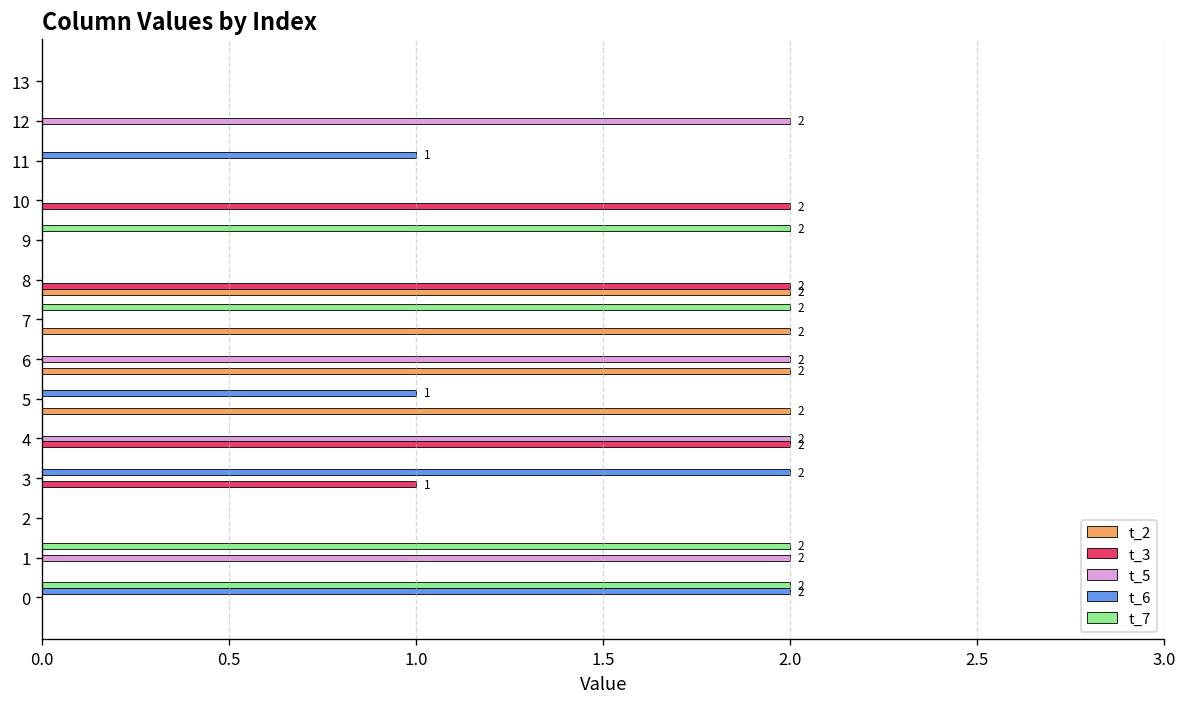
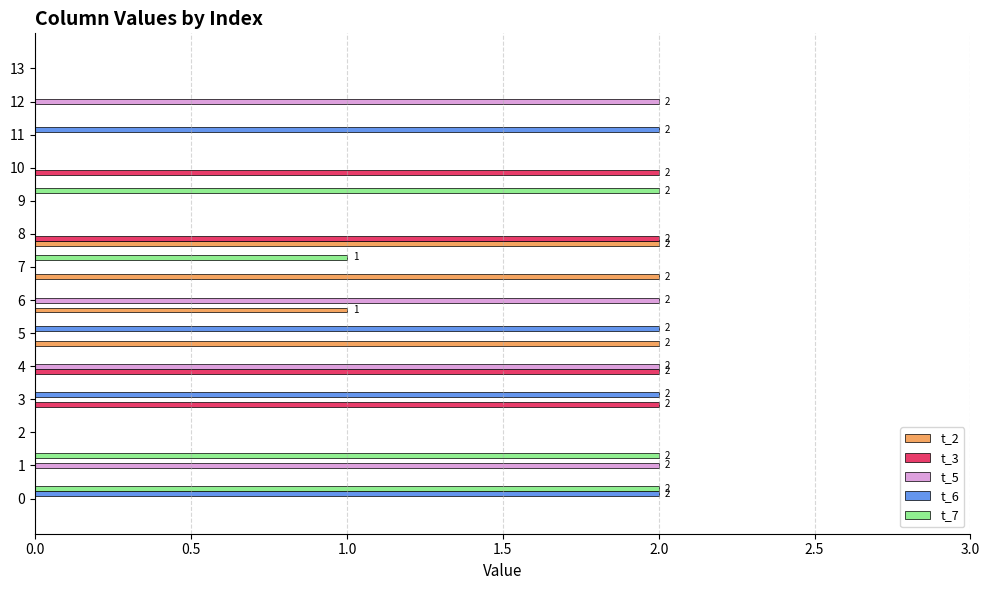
t_6, 11: 1 -> 2
t_7, 7: 2 -> 1
t_2, 6: 2 -> 1
t_6, 5: 1 -> 2
t_3, 3: 1 -> 2
